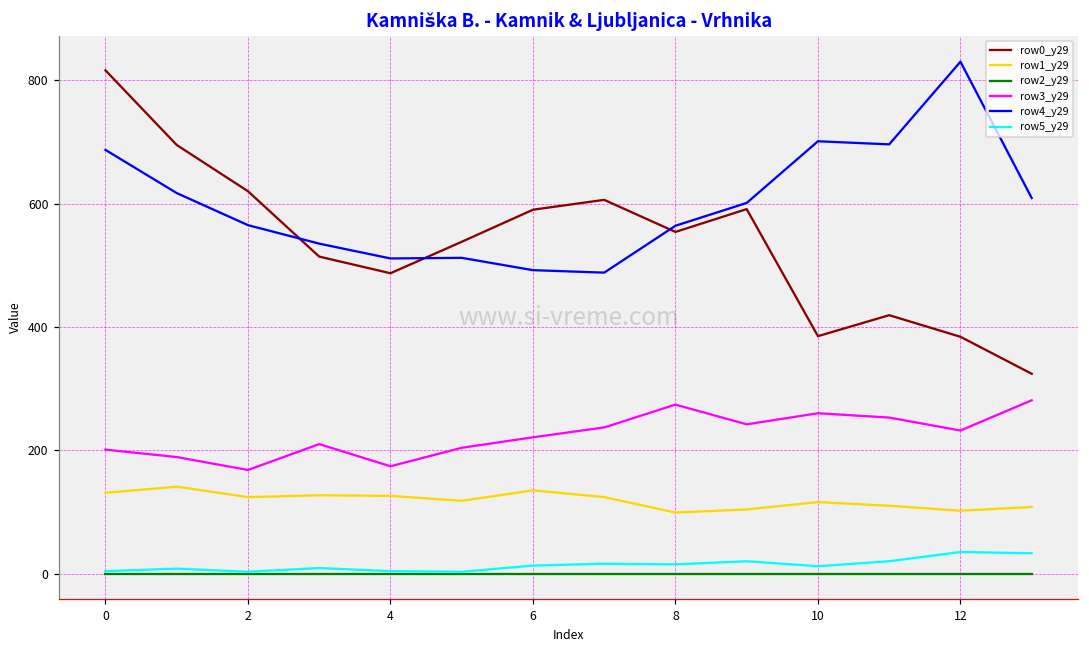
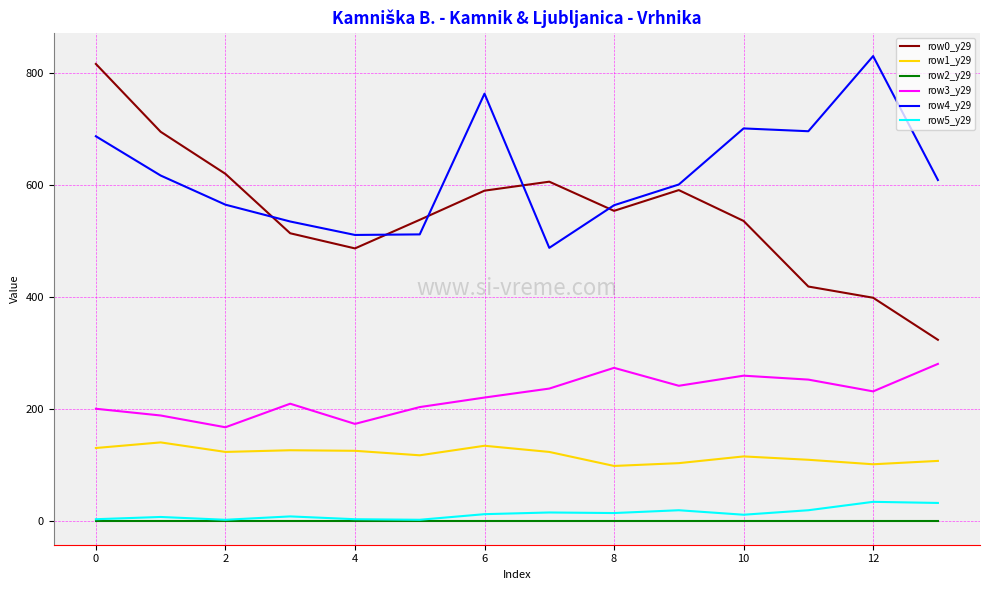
row4_y29, 6: 490 -> 760
row0_y29, 10: 390 -> 540
row0_y29, 12: 380 -> 400
